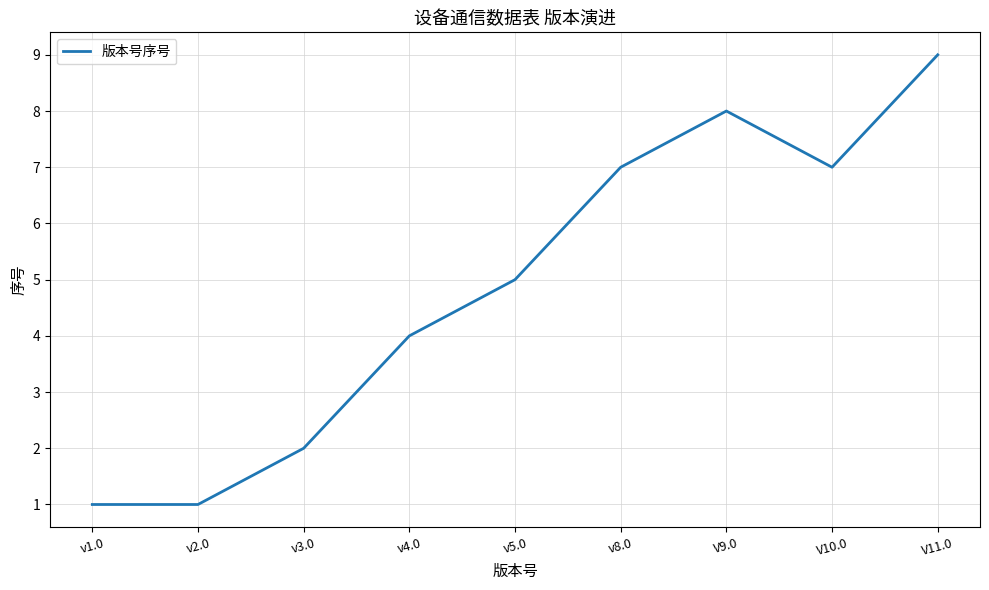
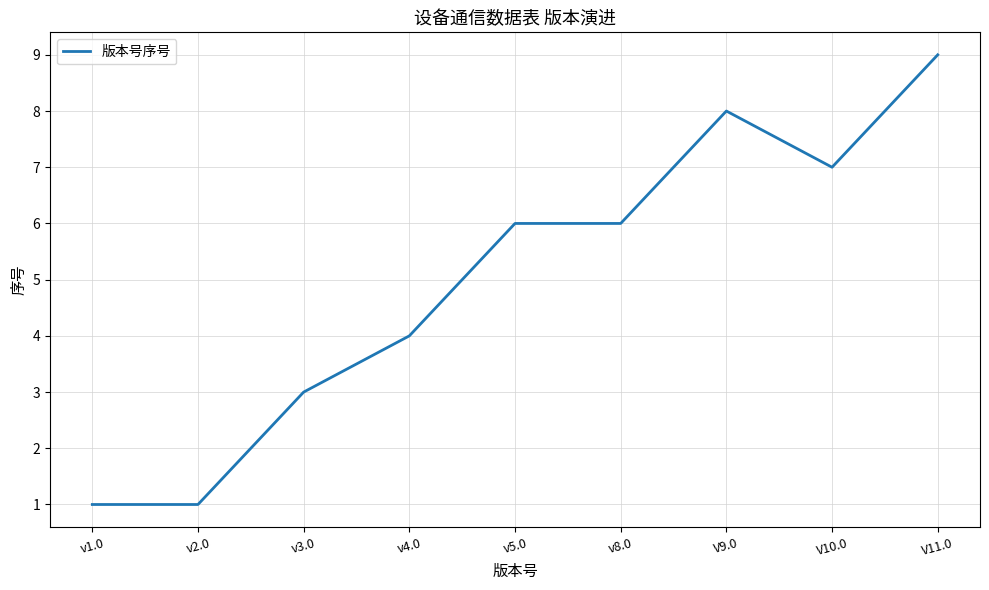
v3.0: 2 -> 3
v5.0: 5 -> 6
v8.0: 7 -> 6
